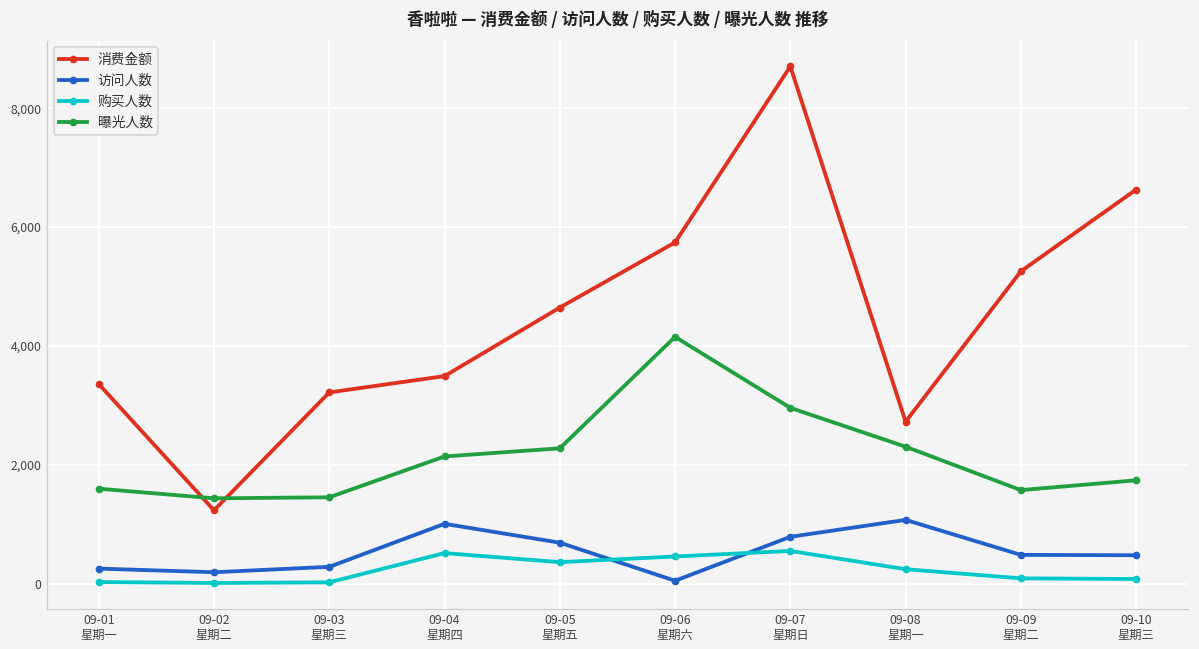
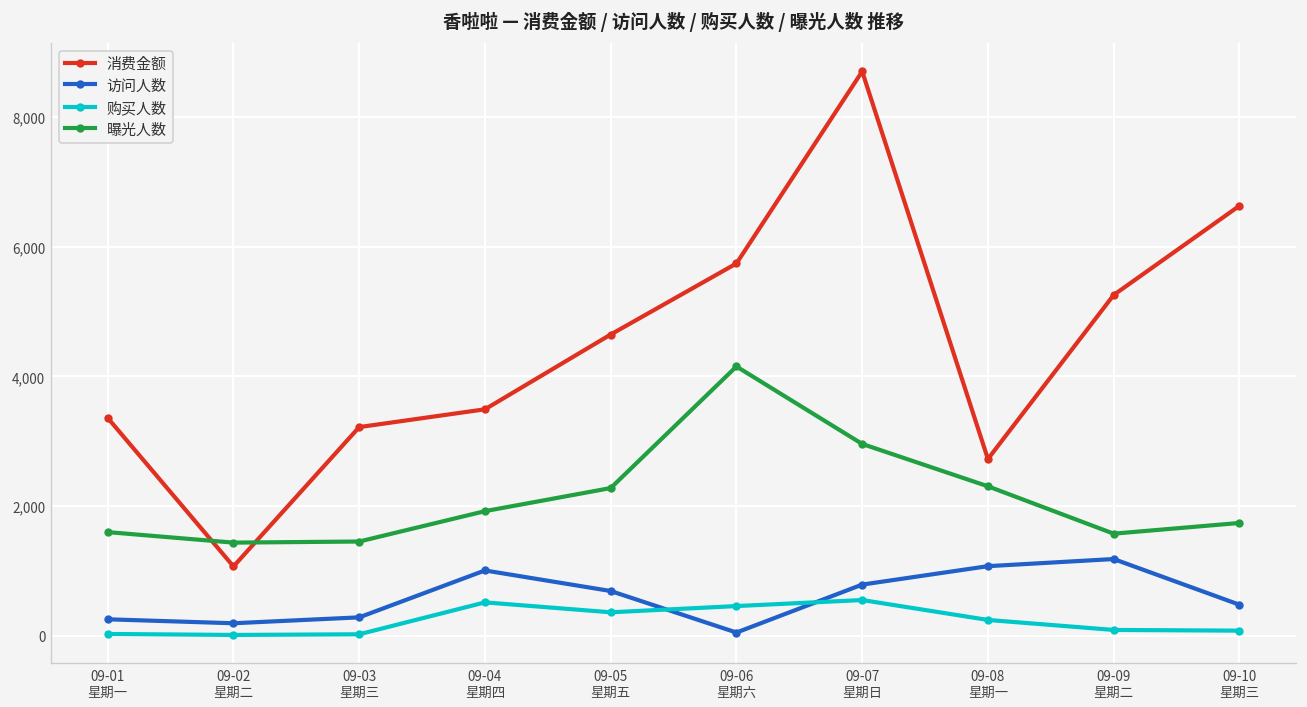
消费金额, 09-02 星期二: 1,200 -> 1,100
曝光人数, 09-04 星期四: 2,100 -> 1,900
访问人数, 09-09 星期二: 500 -> 1,200
